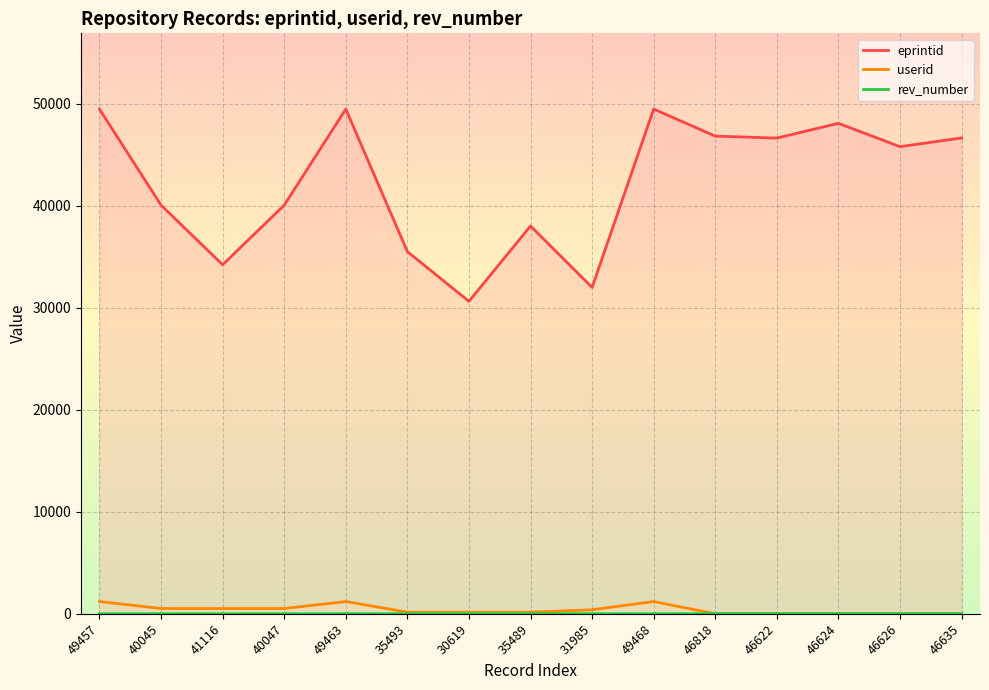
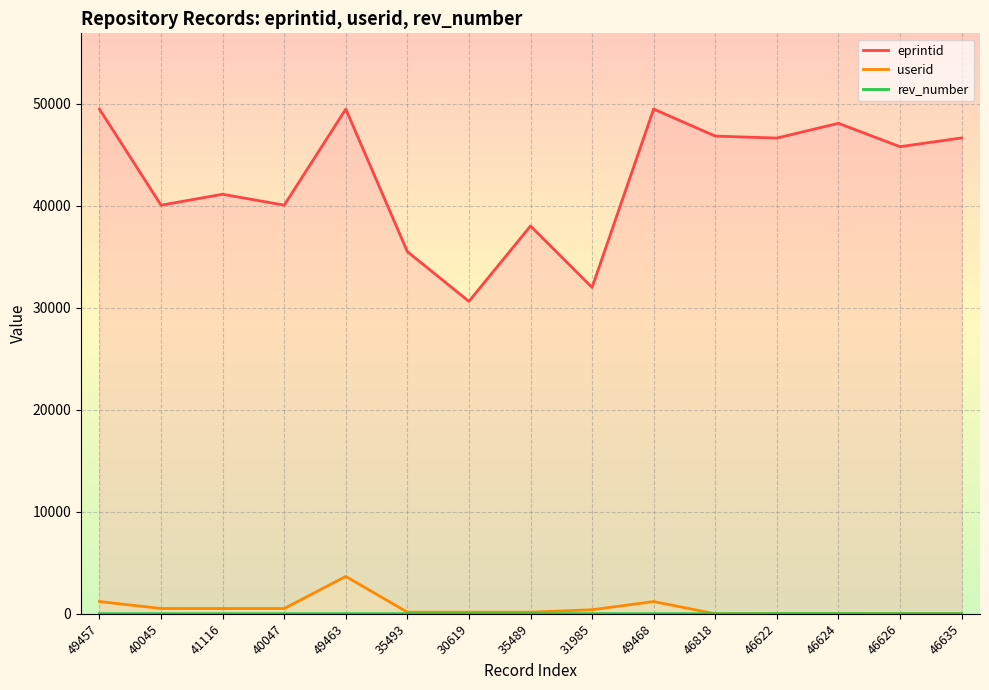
eprintid, 41116: 34200 -> 41100
userid, 49463: 1200 -> 3700
